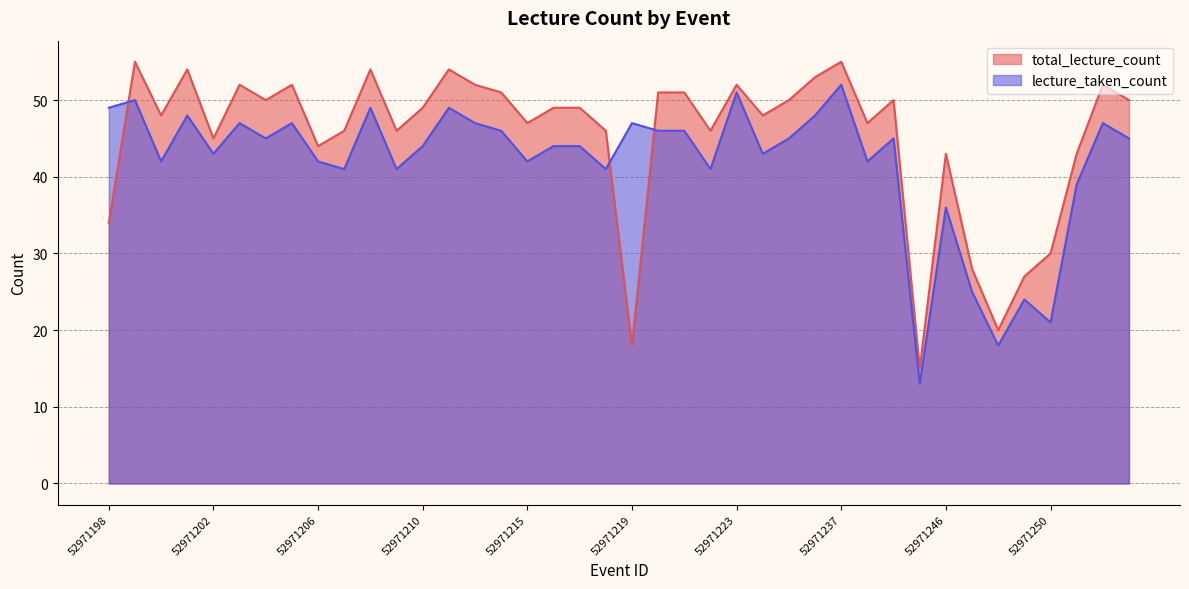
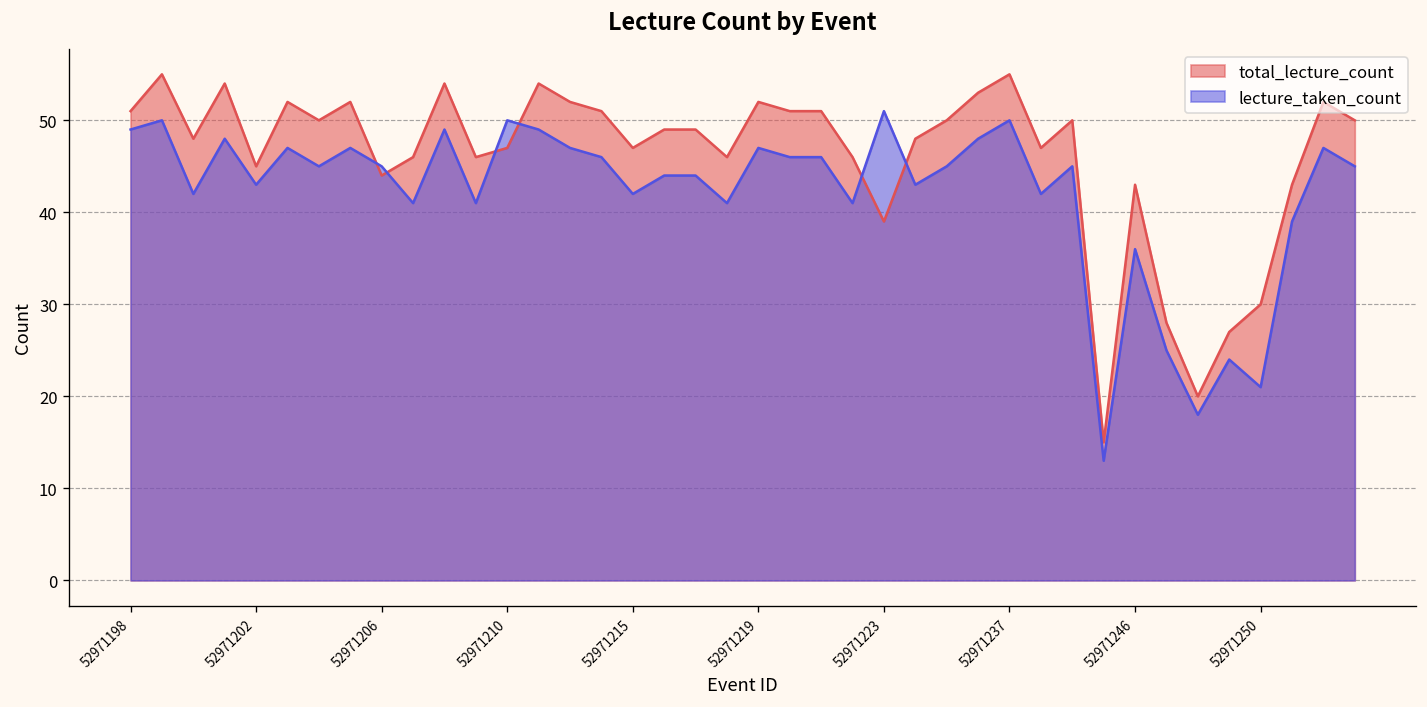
total_lecture_count, 52971198: 34 -> 51
lecture_taken_count, 52971206: 42 -> 45
total_lecture_count, 52971210: 49 -> 47
lecture_taken_count, 52971210: 44 -> 50
total_lecture_count, 52971219: 18 -> 52
total_lecture_count, 52971223: 52 -> 39
lecture_taken_count, 52971237: 52 -> 50
